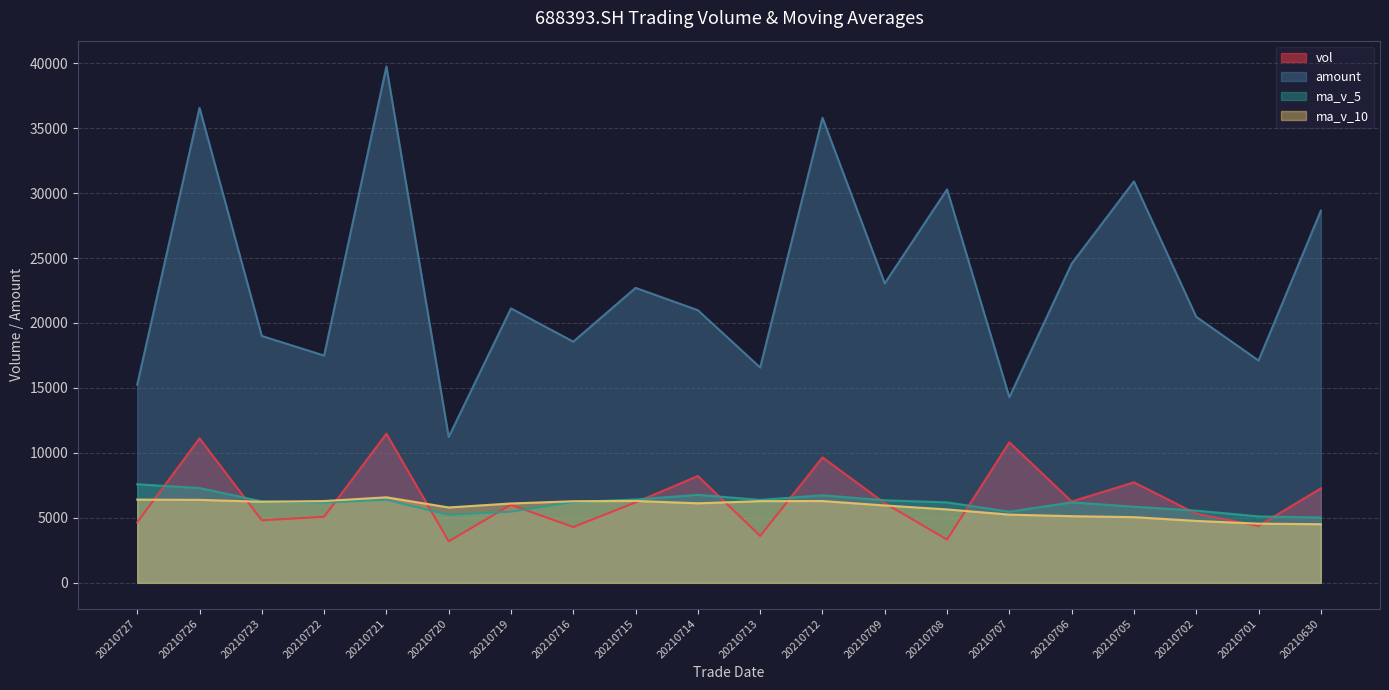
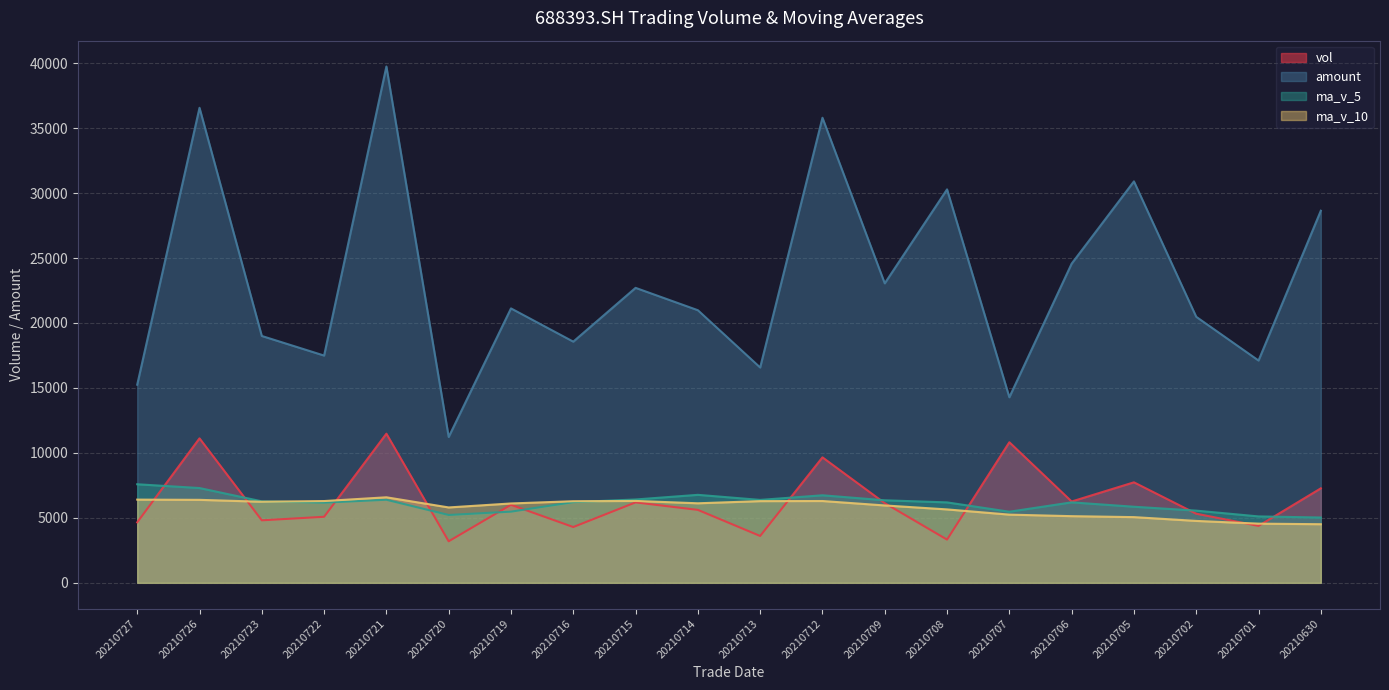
vol, 20210714: 8200 -> 5600
